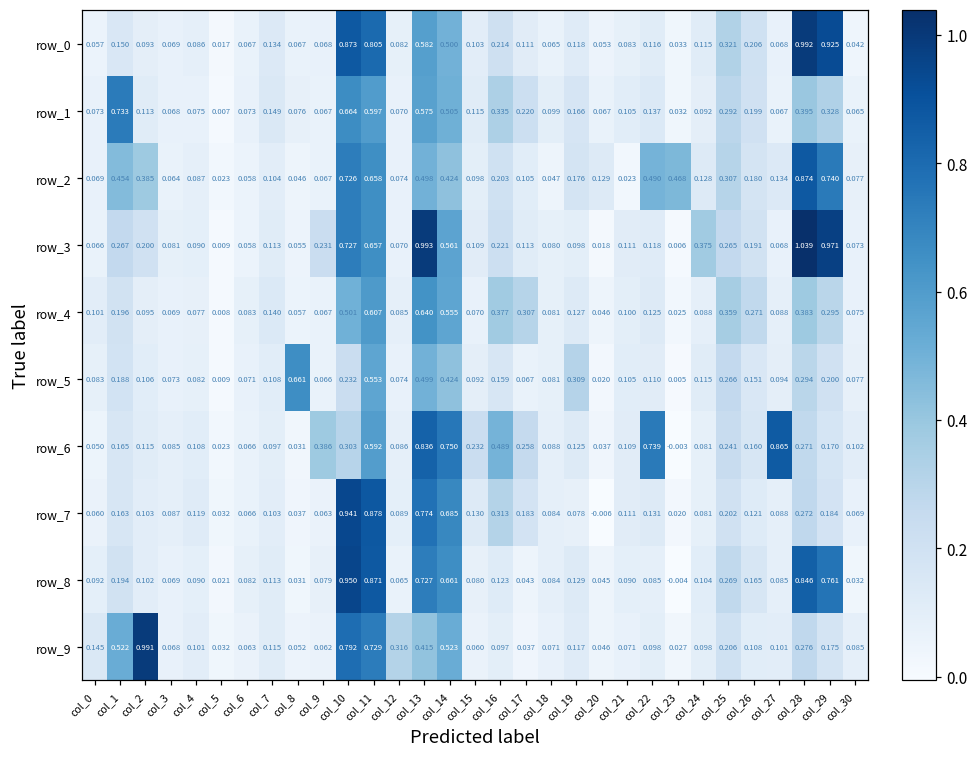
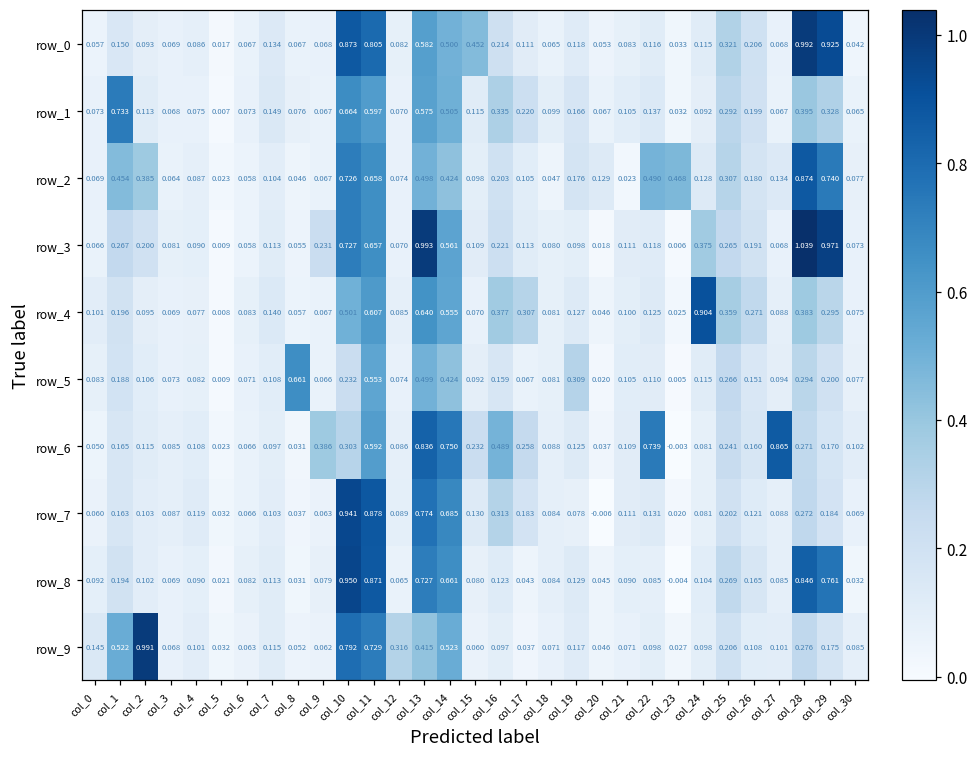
row_0, col_15: 0.103 -> 0.452
row_4, col_24: 0.088 -> 0.904
